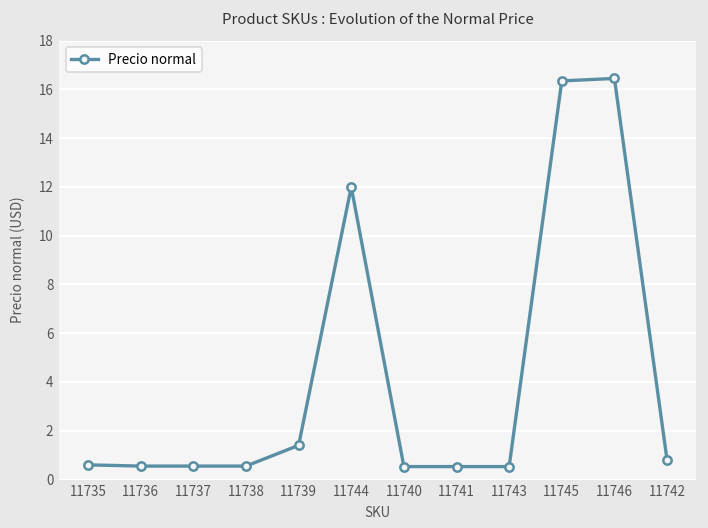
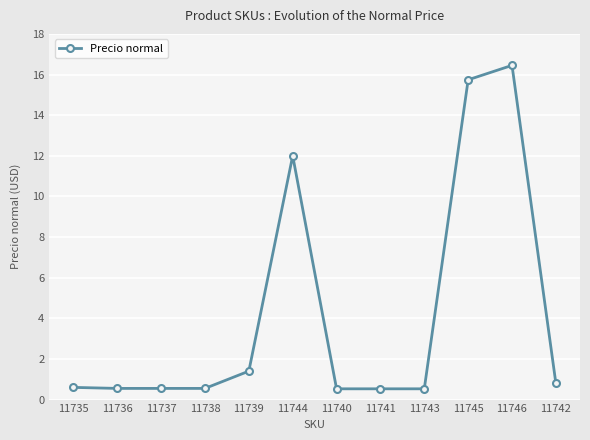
11745: 16.4 -> 15.7
